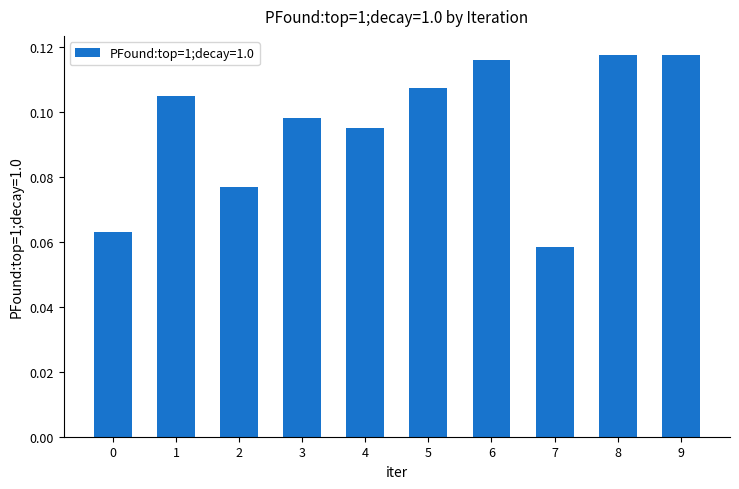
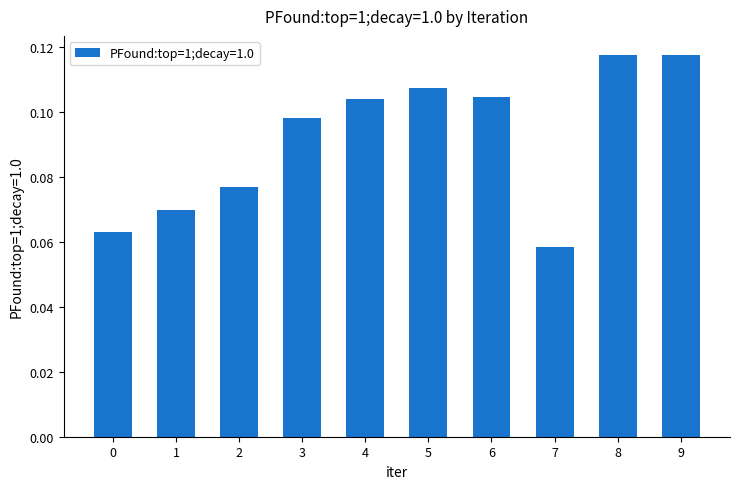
1: 0.105 -> 0.070
4: 0.095 -> 0.104
6: 0.116 -> 0.104
